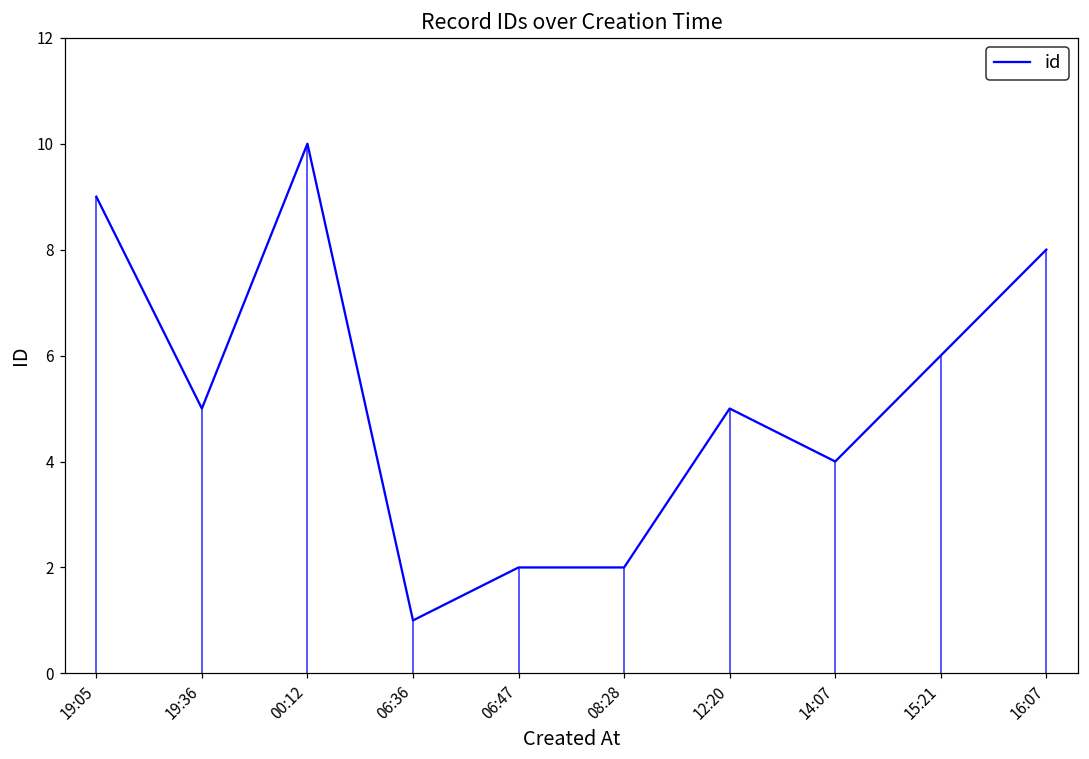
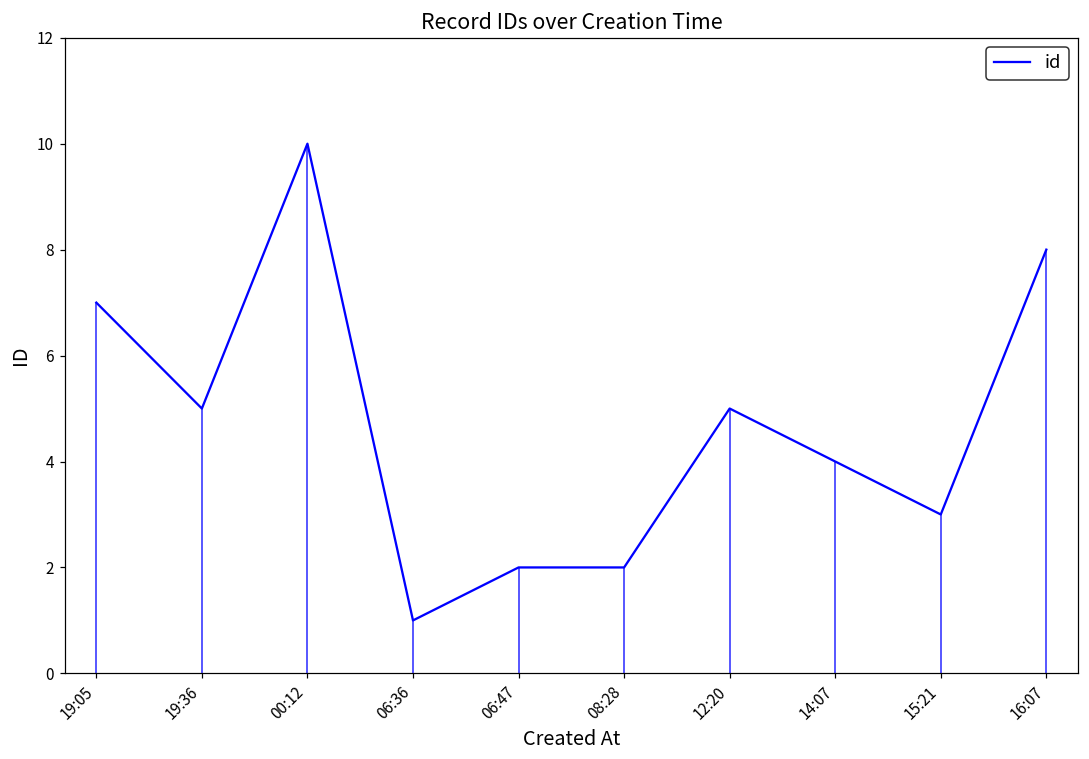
19:05: 9 -> 7
15:21: 6 -> 3
